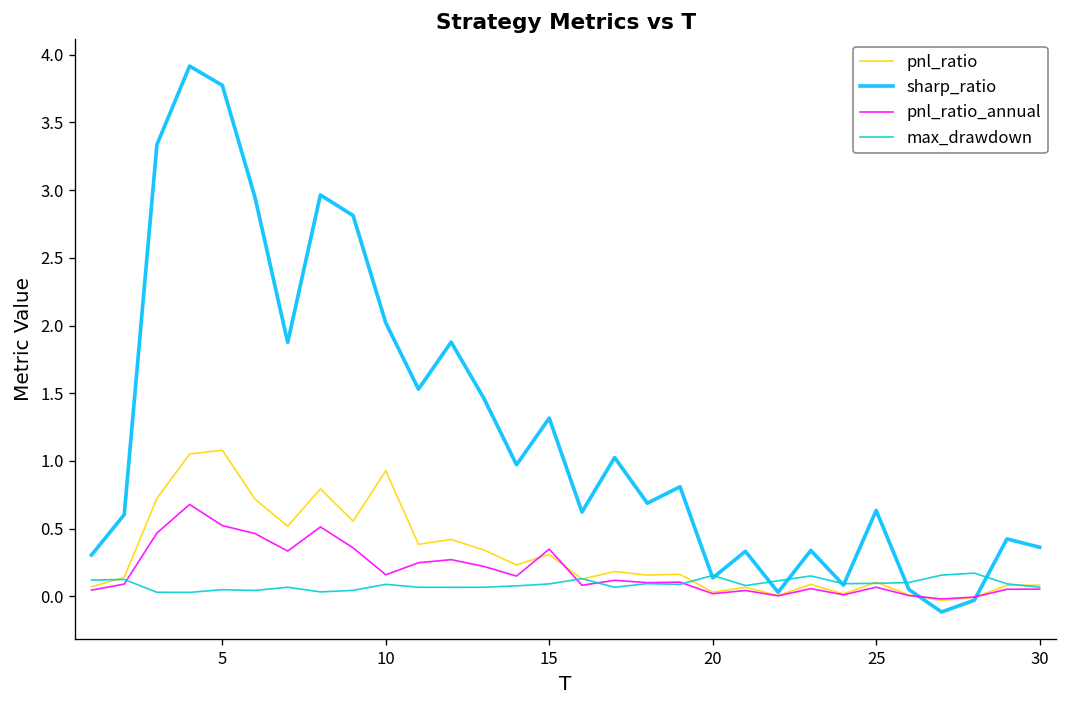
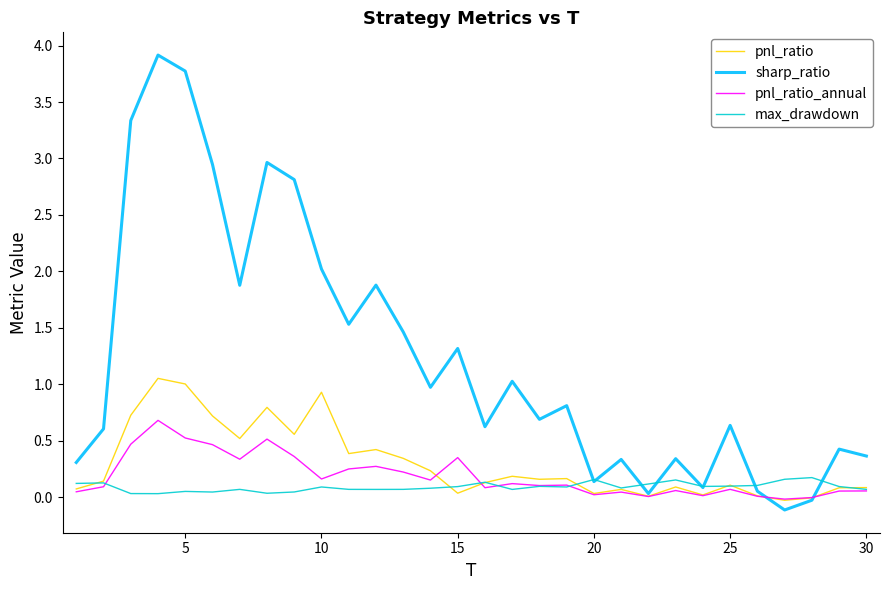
pnl_ratio, 5: 1.08 -> 1.00
pnl_ratio, 15: 0.31 -> 0.03
